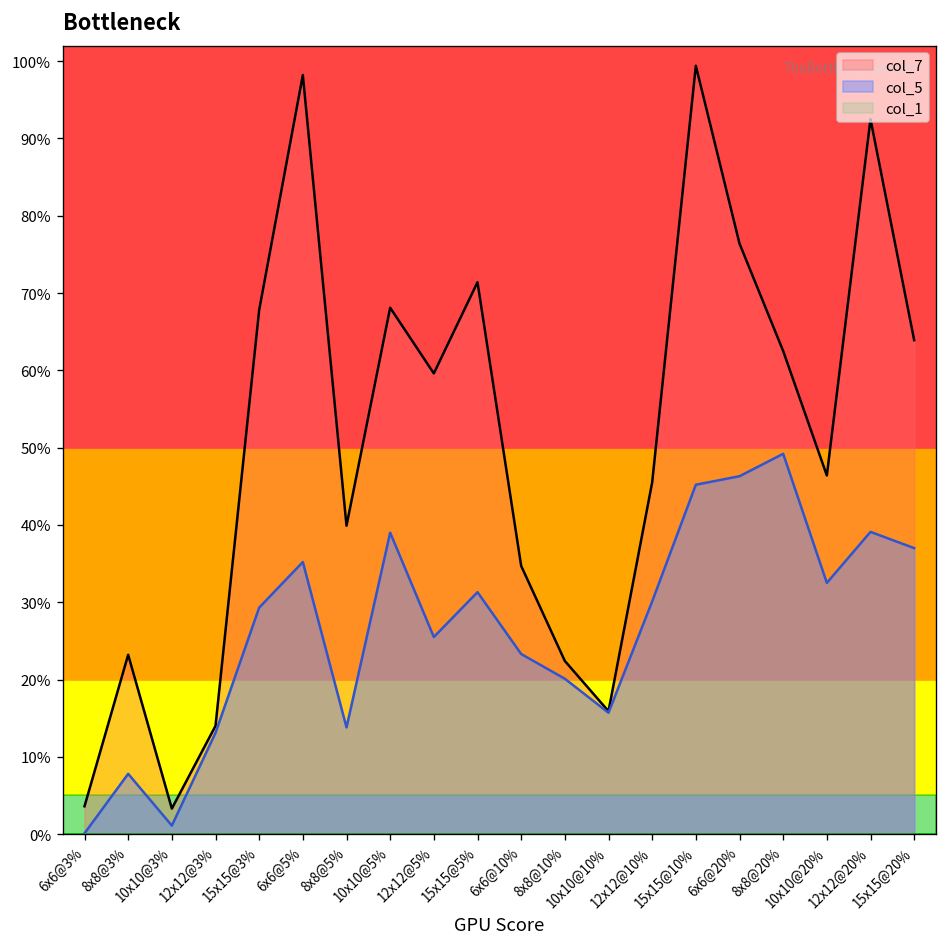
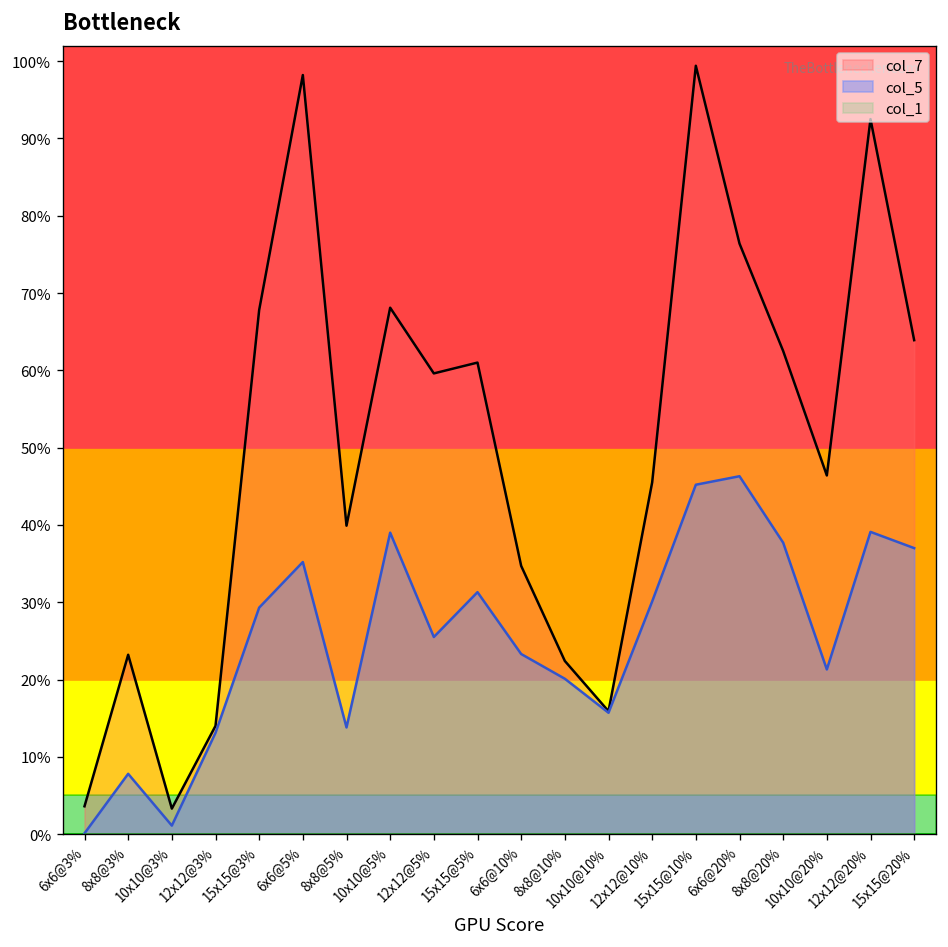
col_7, 15x15@5%: 71% -> 61%
col_5, 8x8@20%: 49% -> 38%
col_5, 10x10@20%: 33% -> 21%
